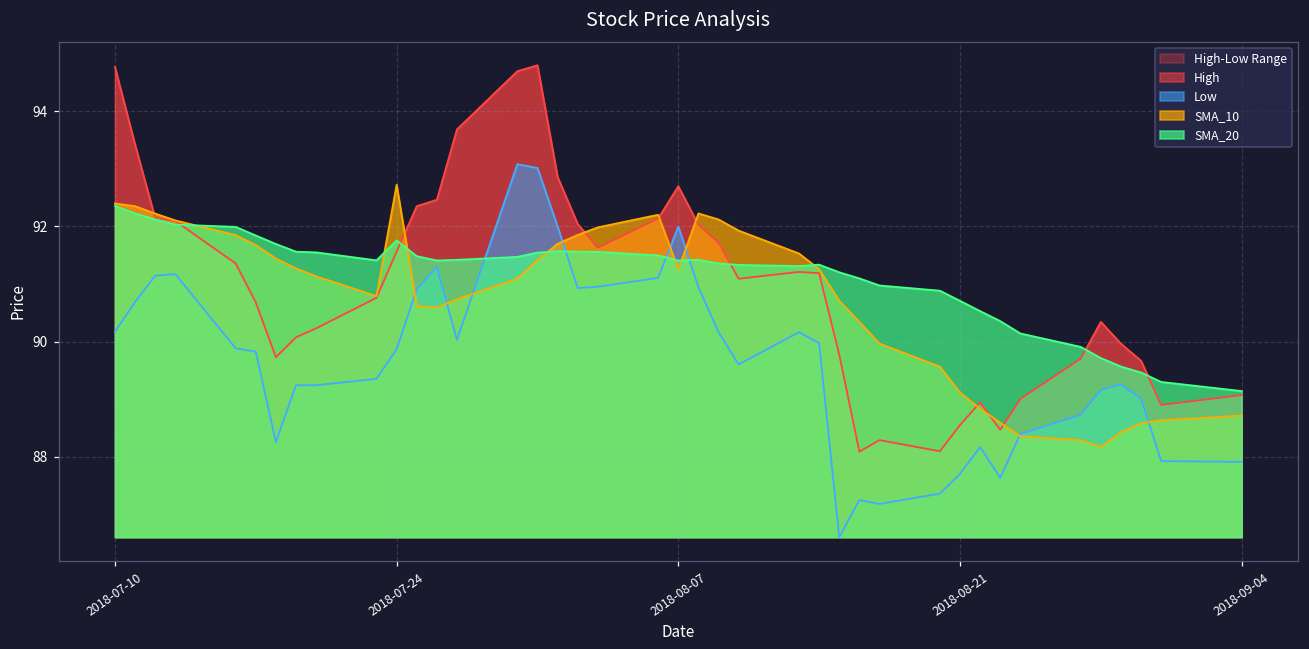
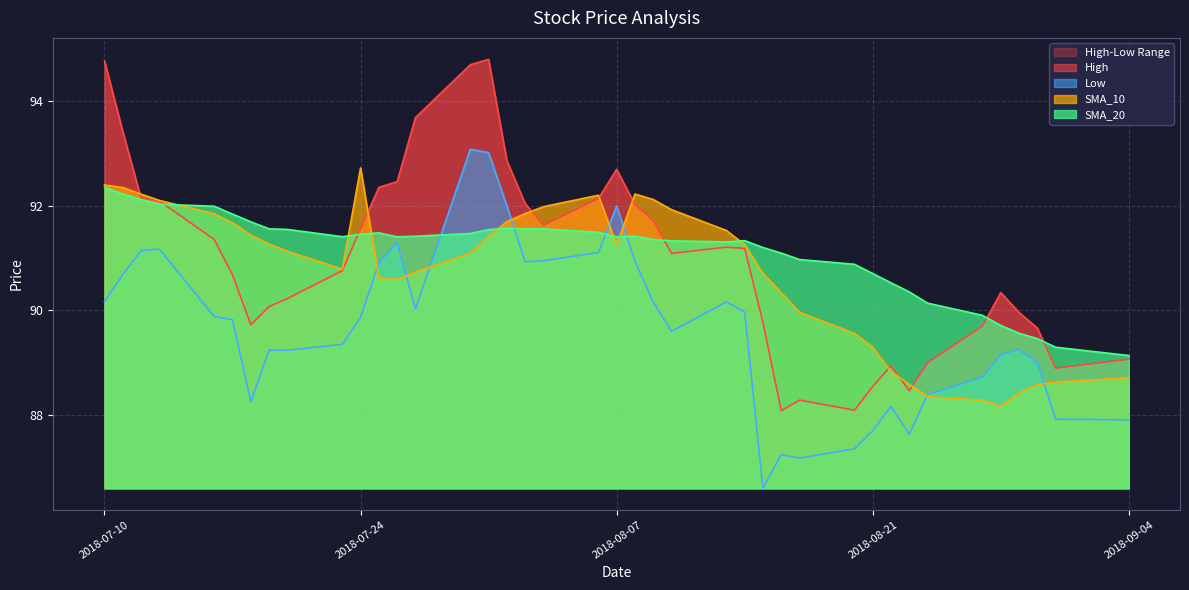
SMA_20, 2018-07-24: 91.8 -> 91.5
SMA_10, 2018-08-21: 89.1 -> 89.3
